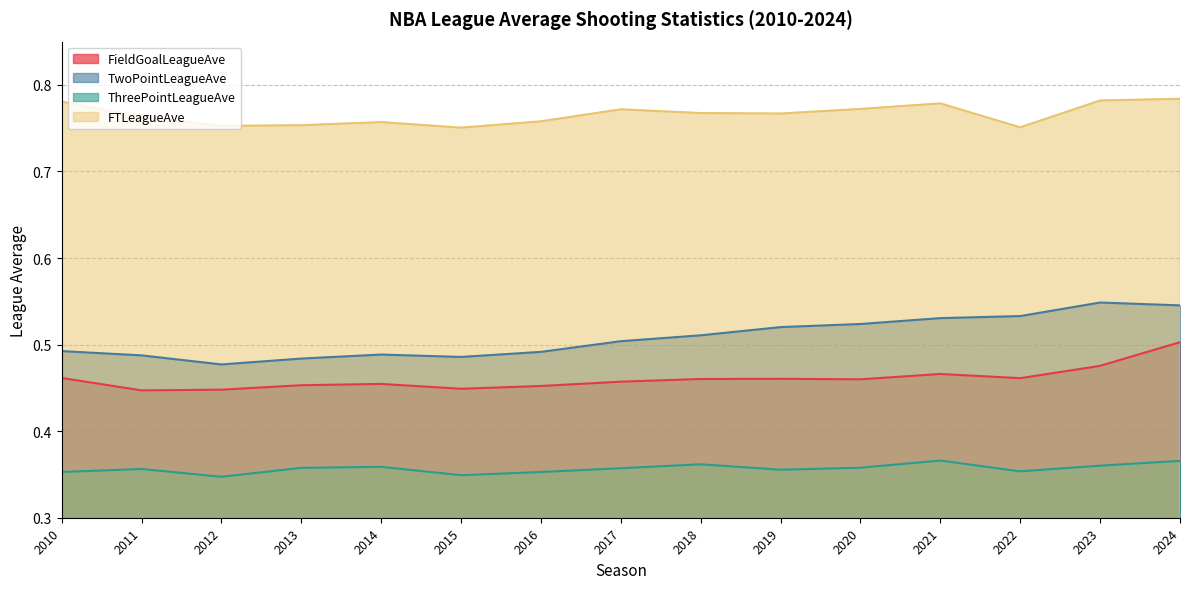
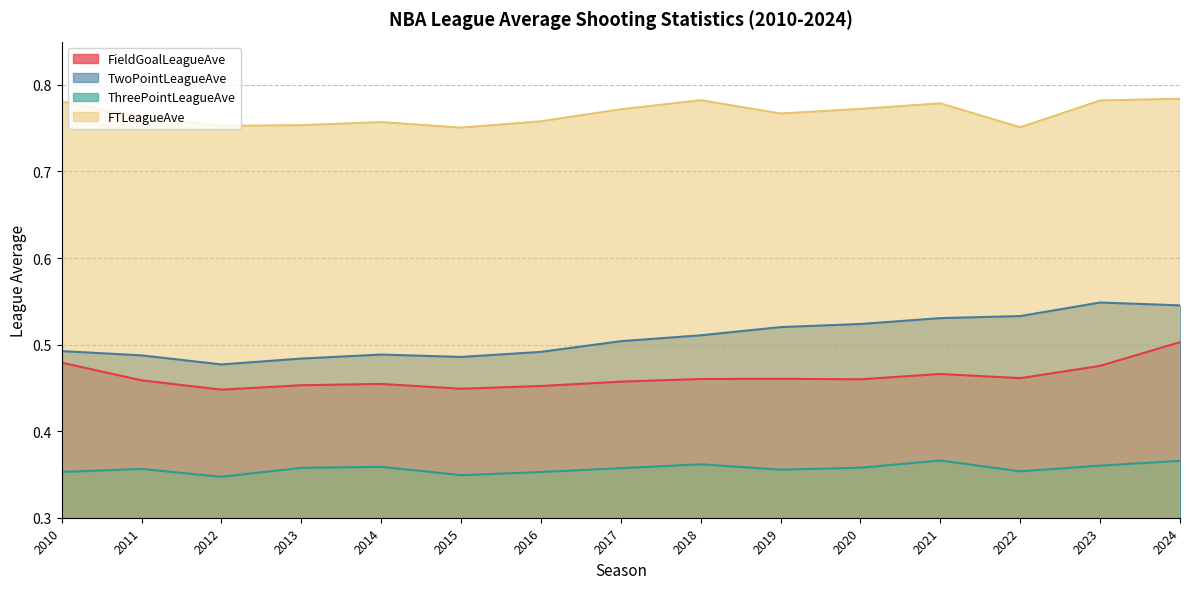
FieldGoalLeagueAve, 2010: 0.46 -> 0.48
FieldGoalLeagueAve, 2011: 0.45 -> 0.46
FTLeagueAve, 2018: 0.77 -> 0.78
